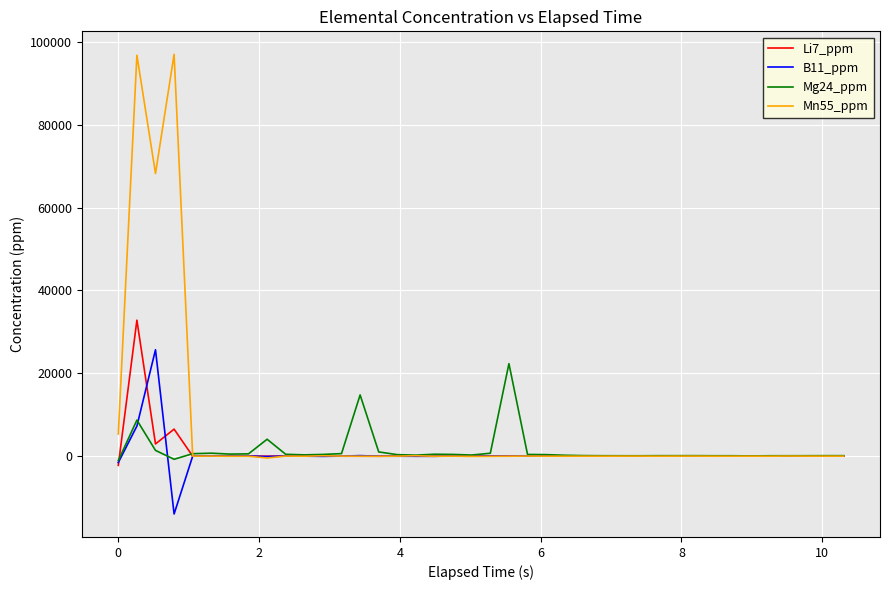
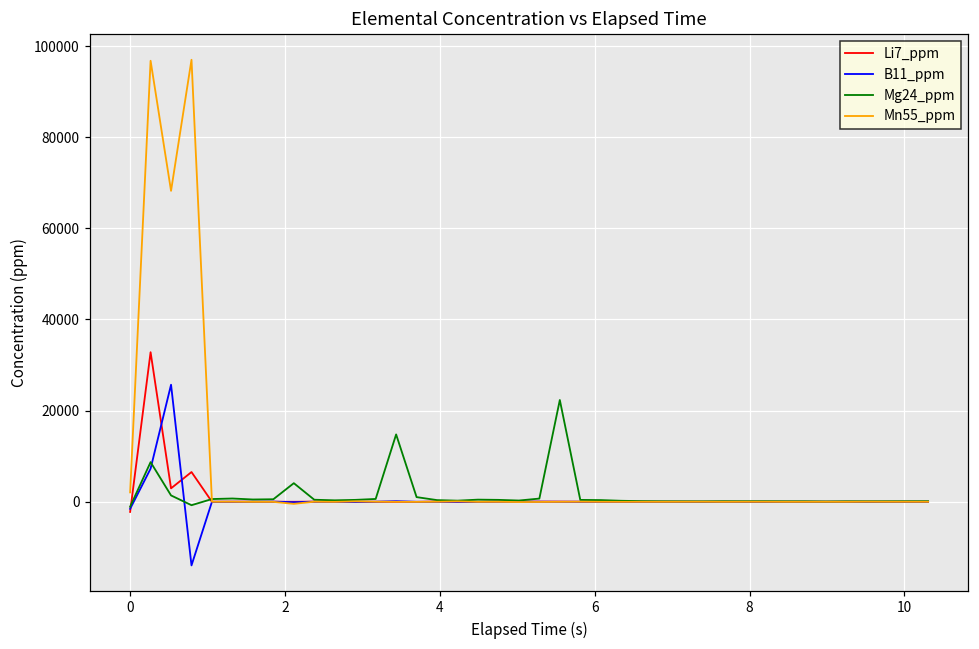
Mn55_ppm, 0: 5000 -> 2000
